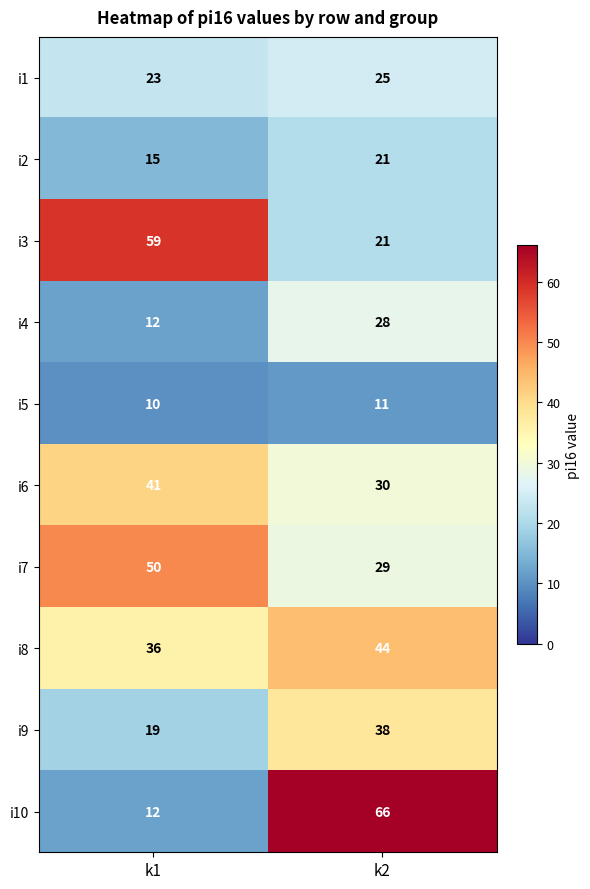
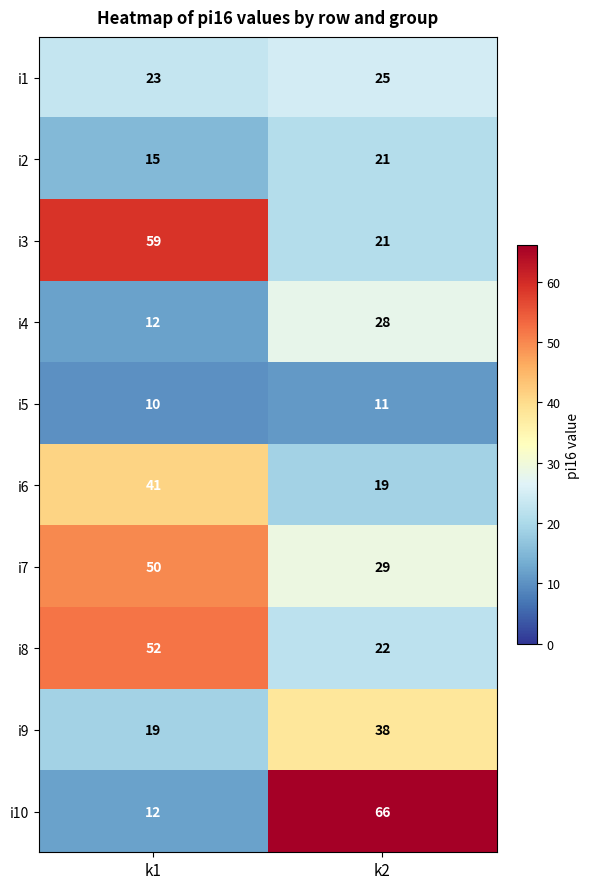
i6, k2: 30 -> 19
i8, k1: 36 -> 52
i8, k2: 44 -> 22
